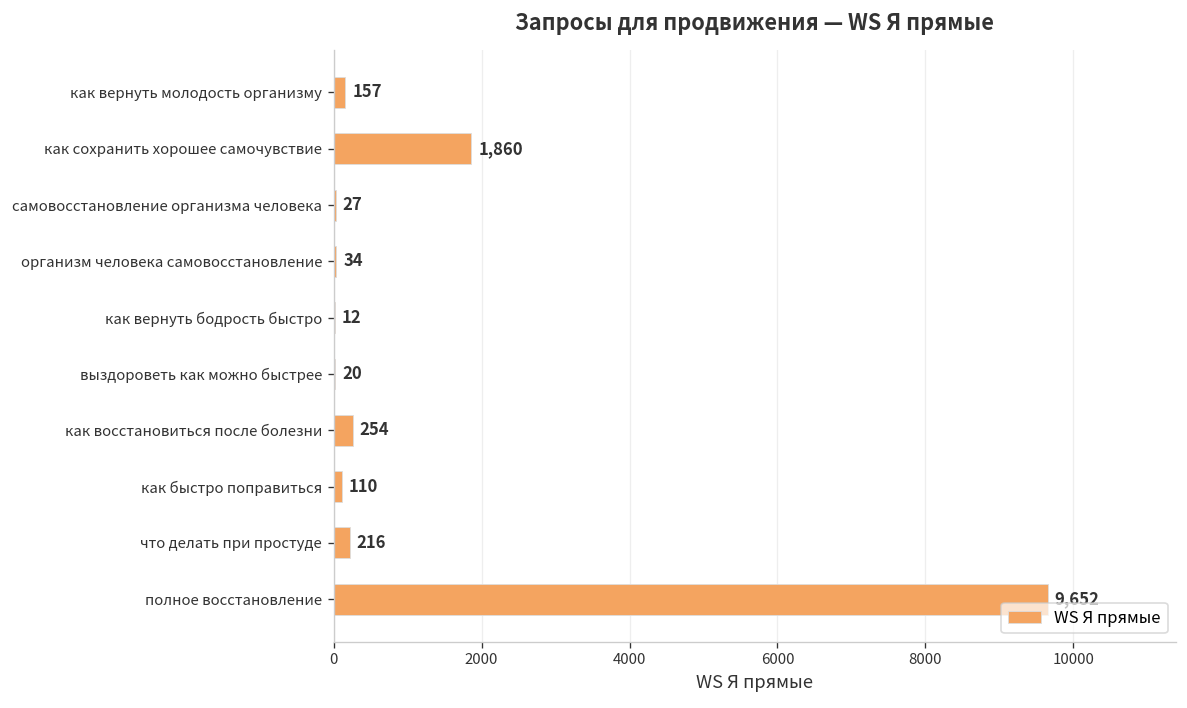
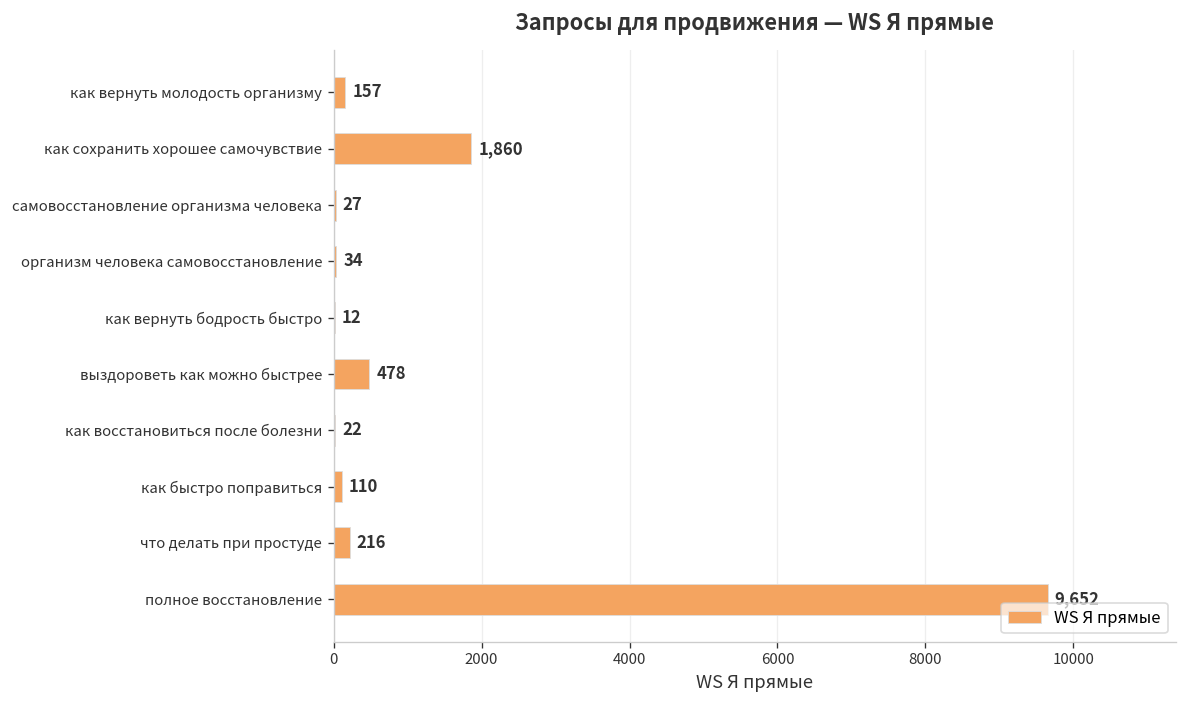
выздороветь как можно быстрее: 20 -> 478
как восстановиться после болезни: 254 -> 22
